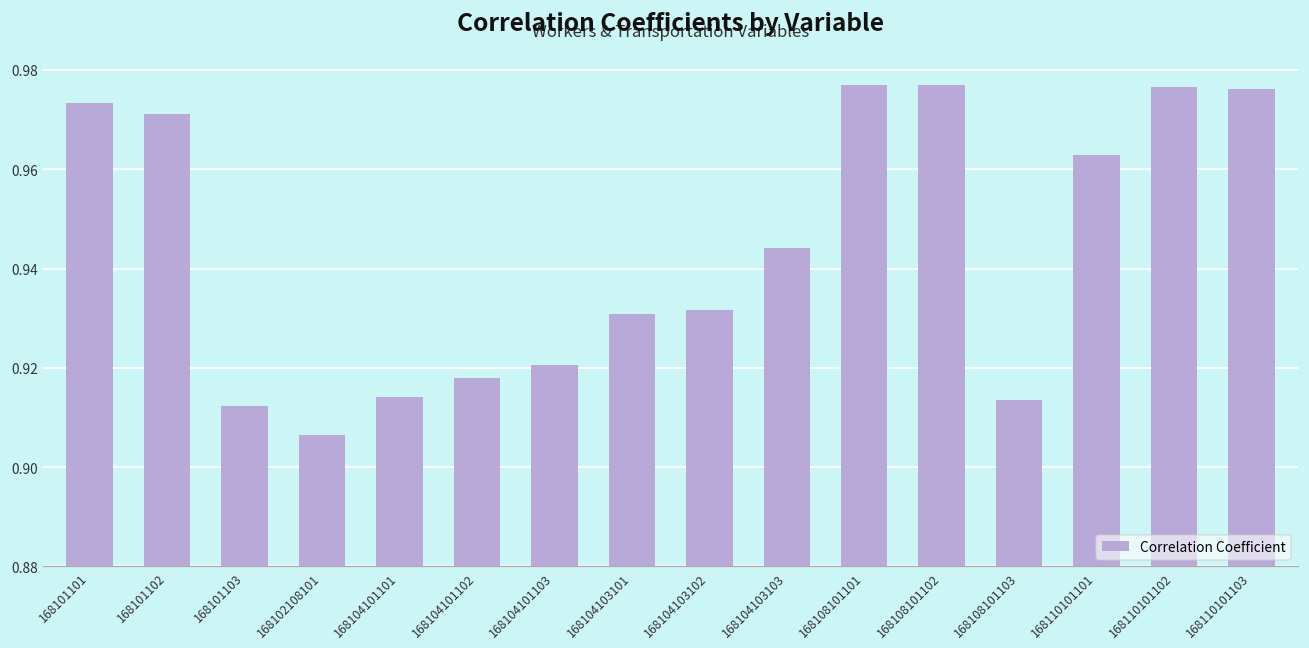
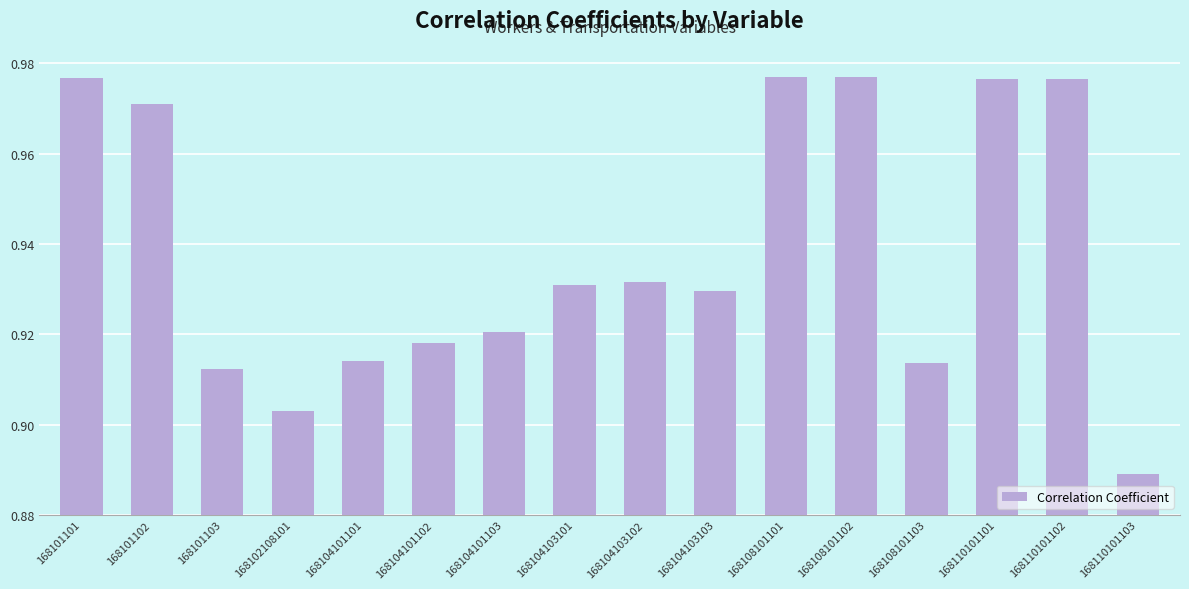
168101101: 0.973 -> 0.977
168102108101: 0.907 -> 0.903
168104103103: 0.944 -> 0.929
168110101101: 0.963 -> 0.977
168110101103: 0.976 -> 0.889
